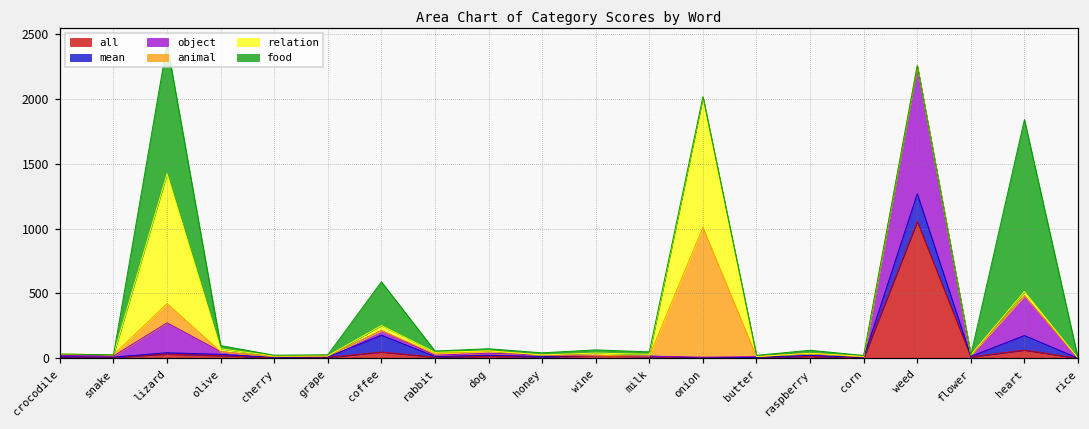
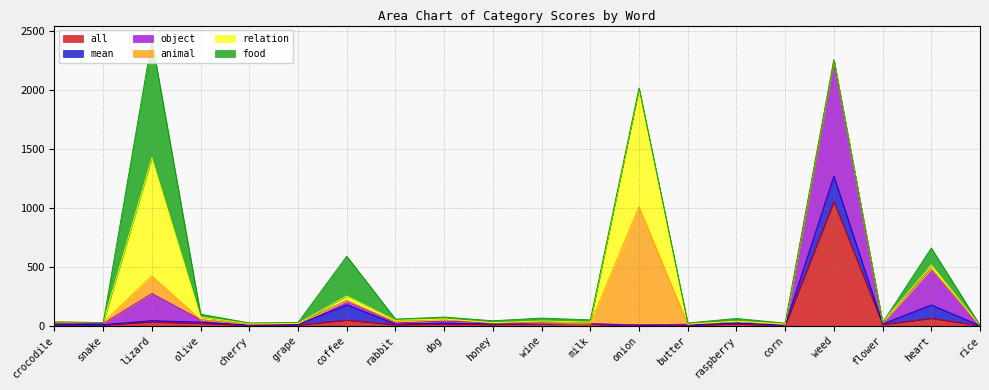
food, heart: 1320 -> 140
